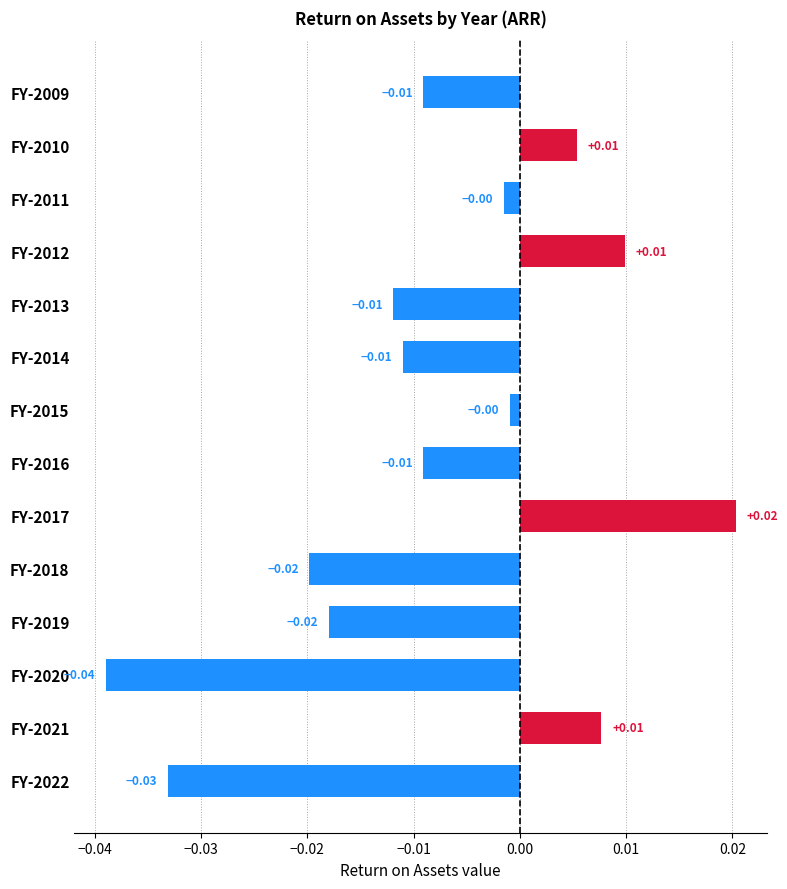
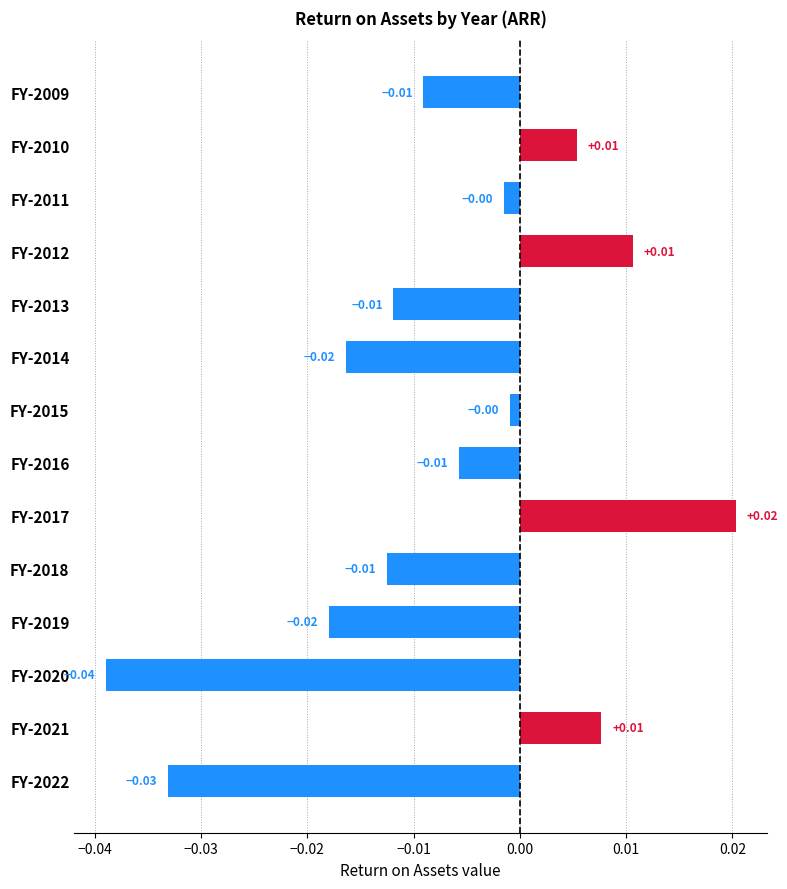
FY-2012: 0.0099 -> 0.0106
FY-2014: -0.01 -> -0.02
FY-2016: -0.0091 -> -0.0057
FY-2018: -0.02 -> -0.01
